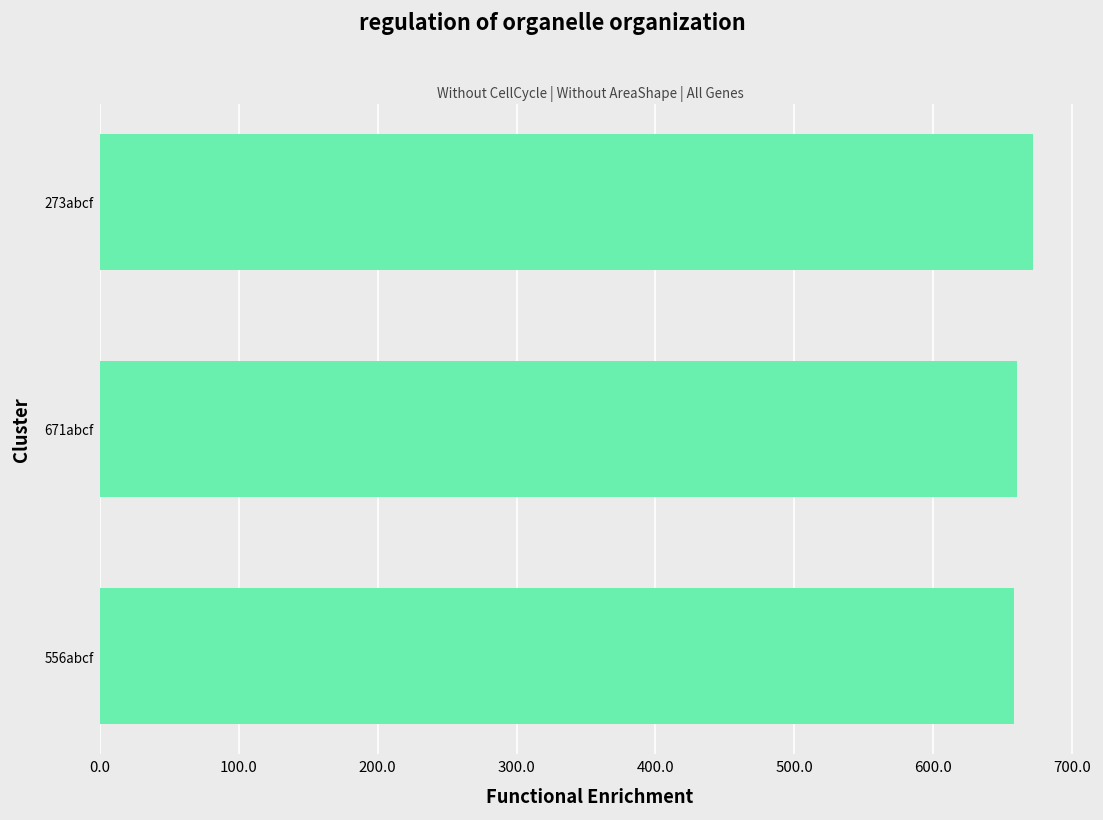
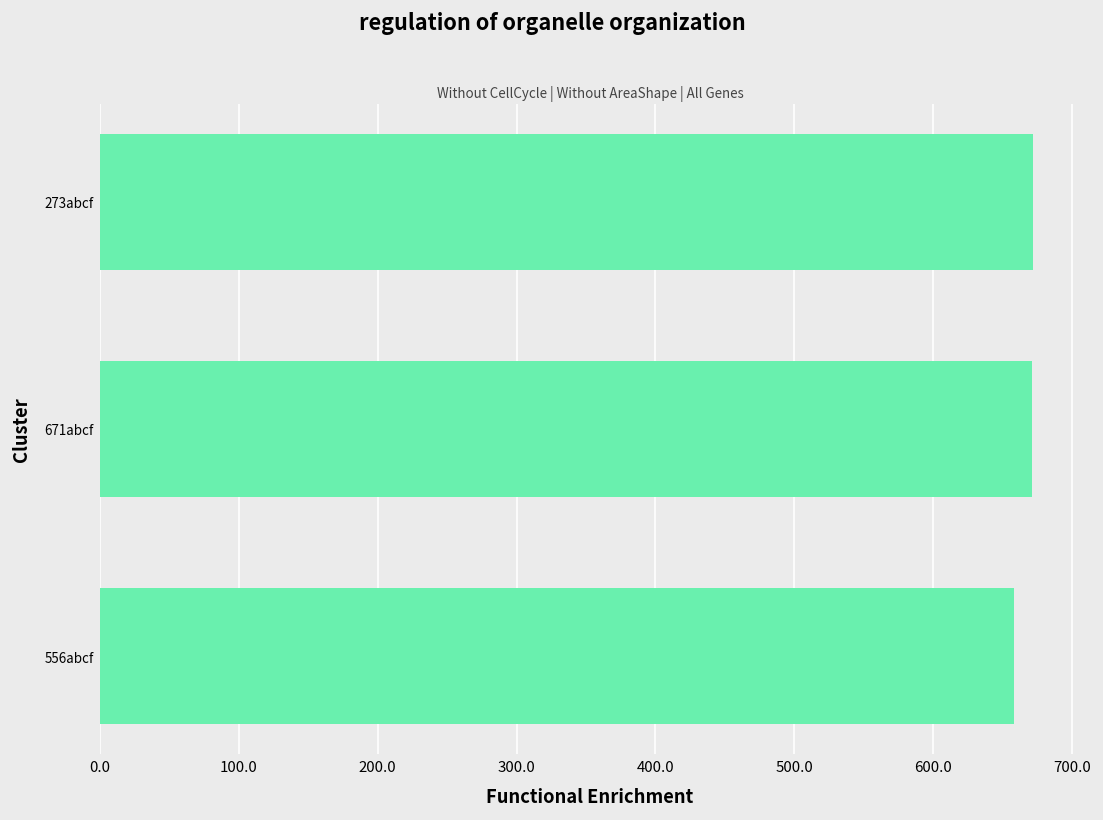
671abcf: 660 -> 671
